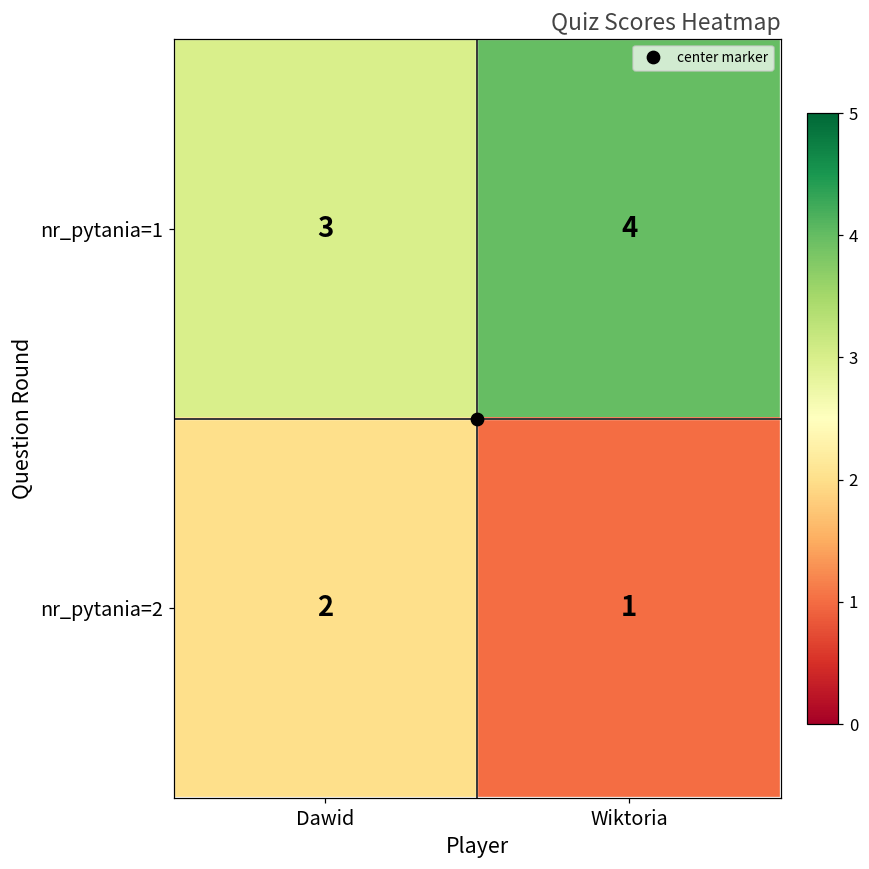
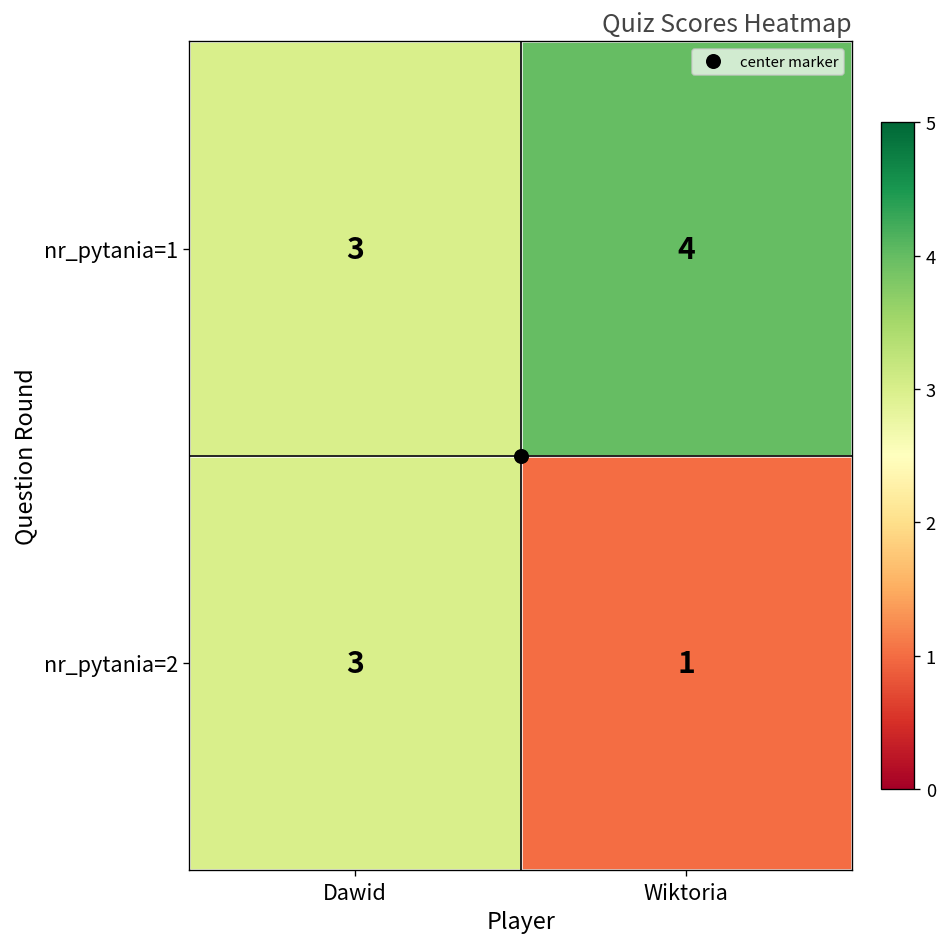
nr_pytania=2, Dawid: 2 -> 3
